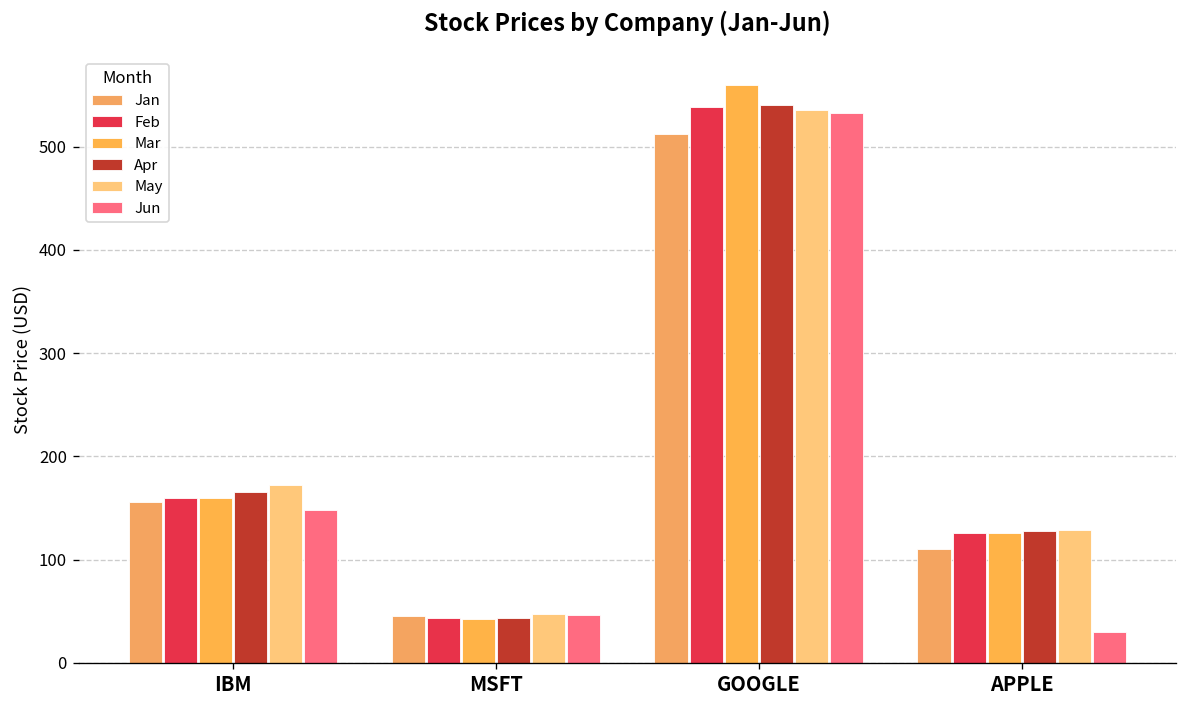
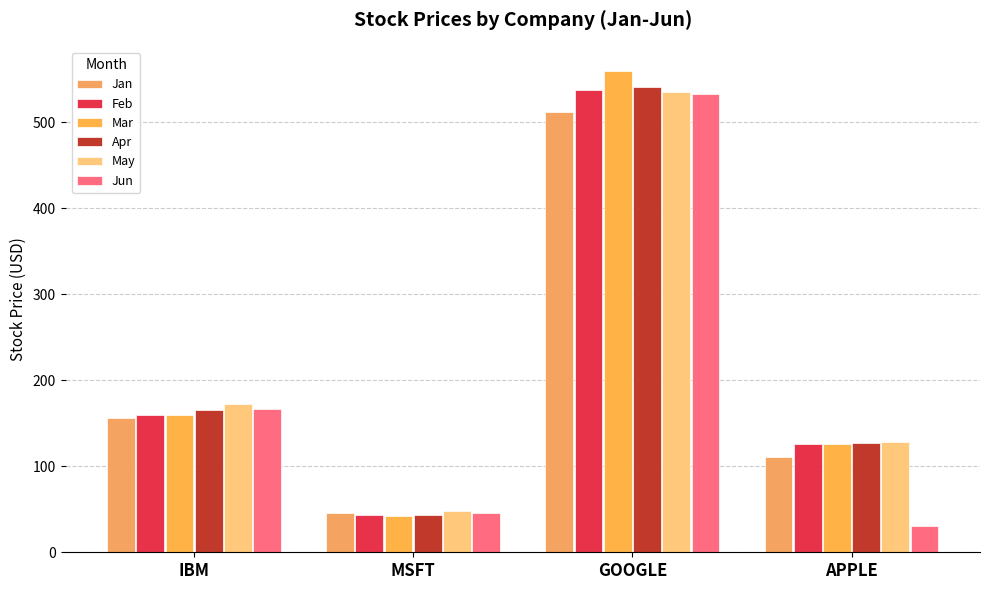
Jun, IBM: 150 -> 170
